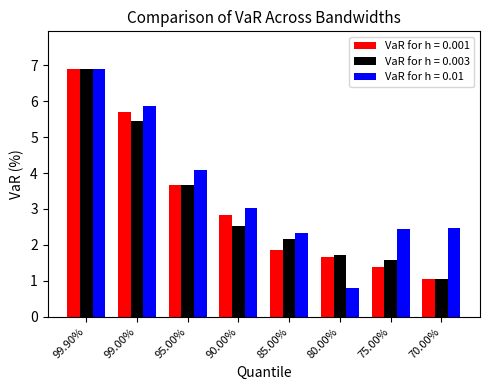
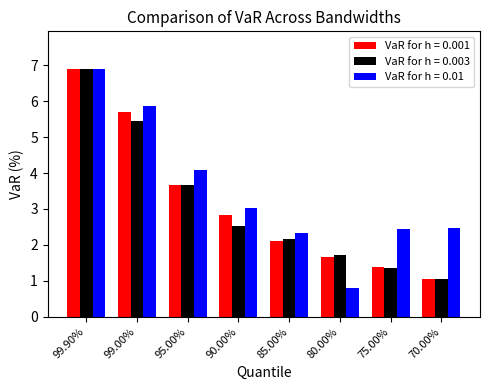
VaR for h = 0.001, 85.00%: 1.9 -> 2.1
VaR for h = 0.003, 75.00%: 1.6 -> 1.4
